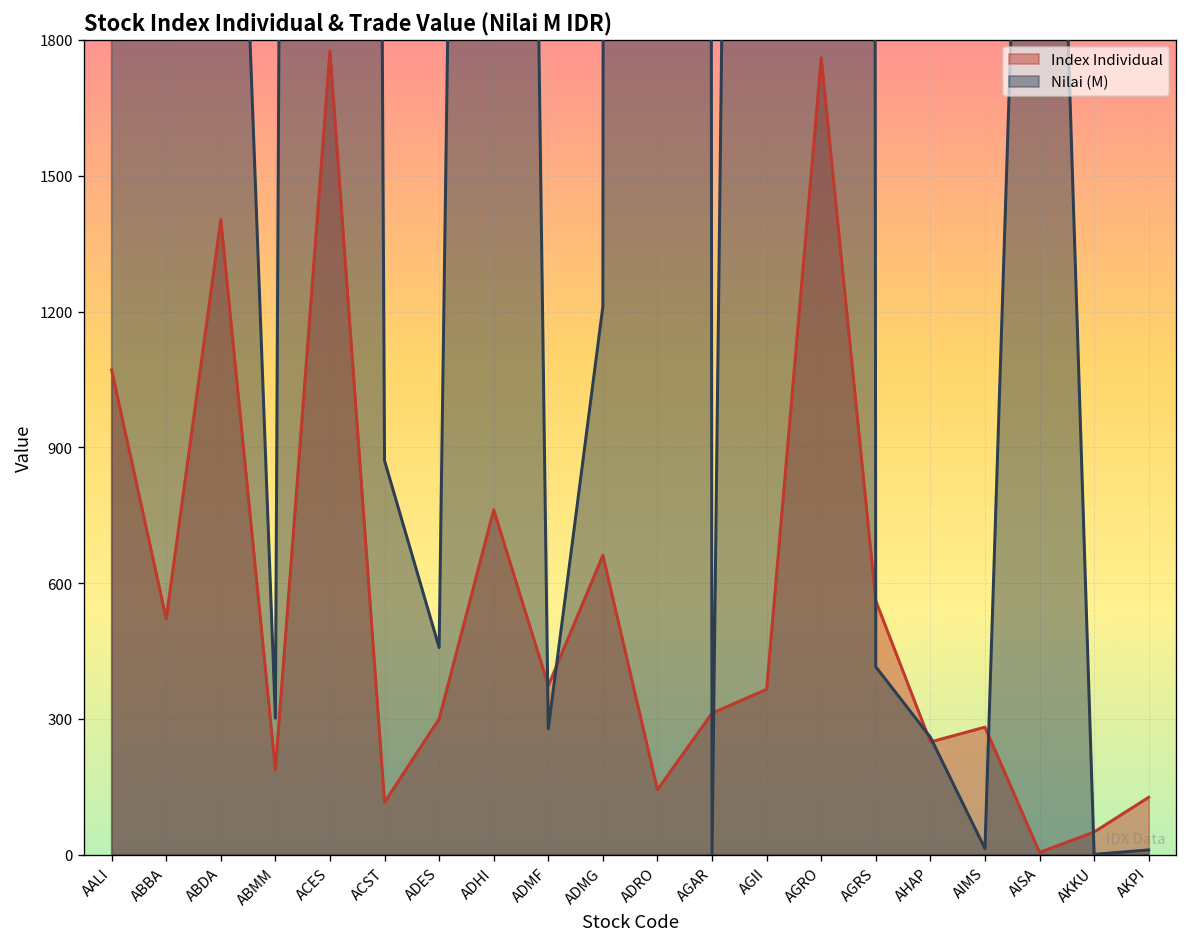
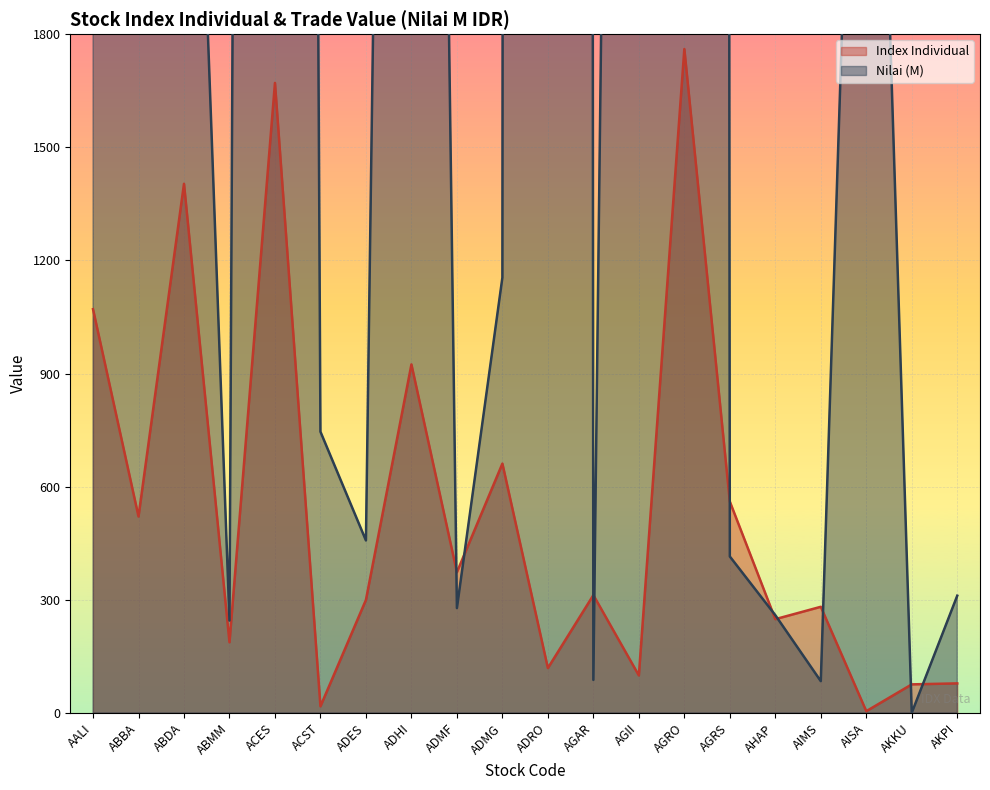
Nilai (M), ABMM: 300 -> 250
Index Individual, ACES: 1780 -> 1670
Index Individual, ACST: 120 -> 20
Nilai (M), ACST: 870 -> 750
Index Individual, ADHI: 760 -> 920
Nilai (M), ADMG: 1210 -> 1150
Index Individual, ADRO: 140 -> 120
Nilai (M), AGAR: 0 -> 90
Index Individual, AGII: 370 -> 100
Nilai (M), AIMS: 10 -> 80
Index Individual, AKKU: 50 -> 80
Index Individual, AKPI: 130 -> 80
Nilai (M), AKPI: 10 -> 310
